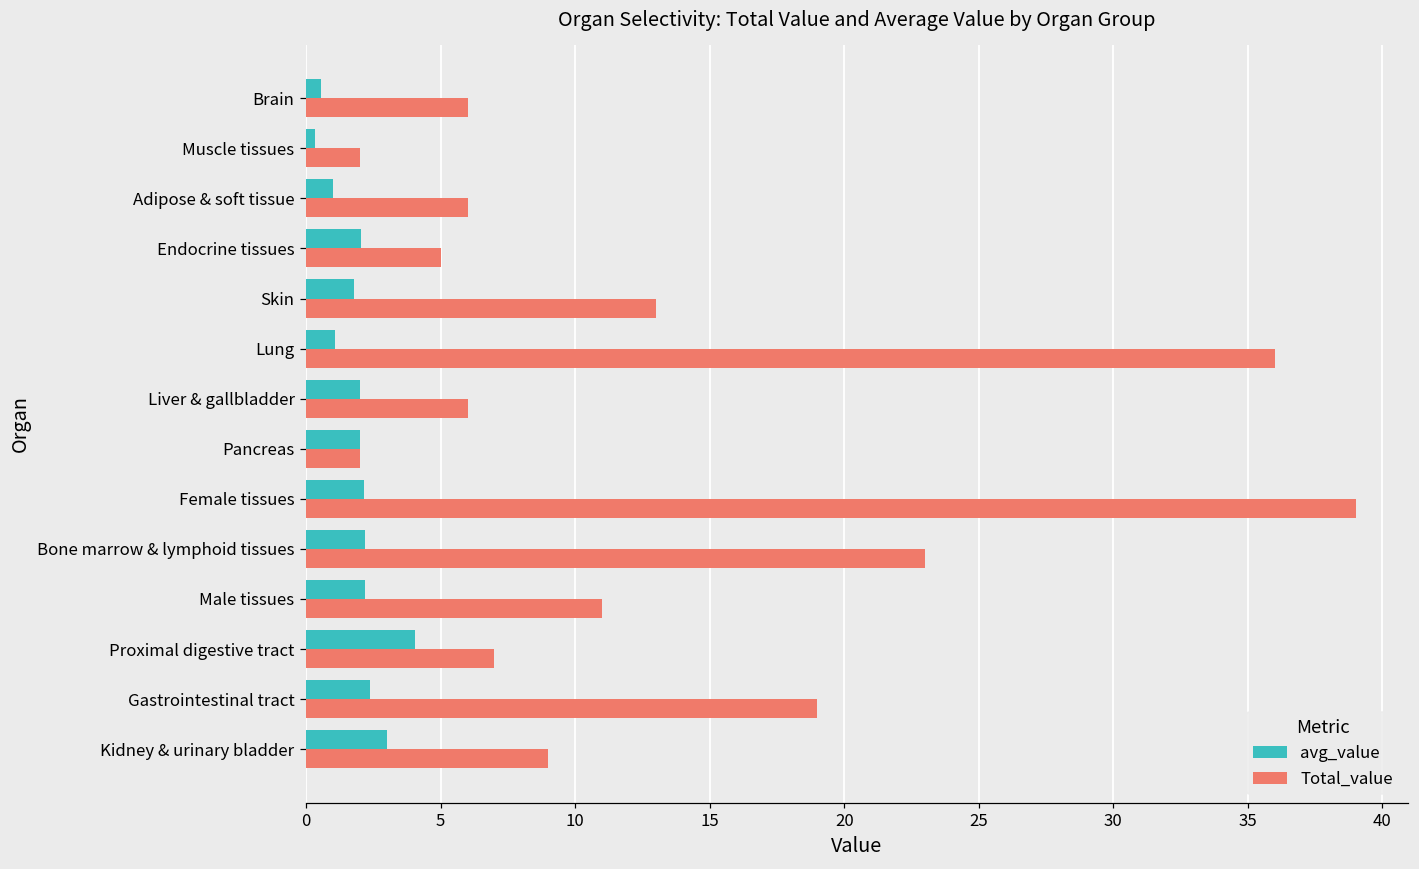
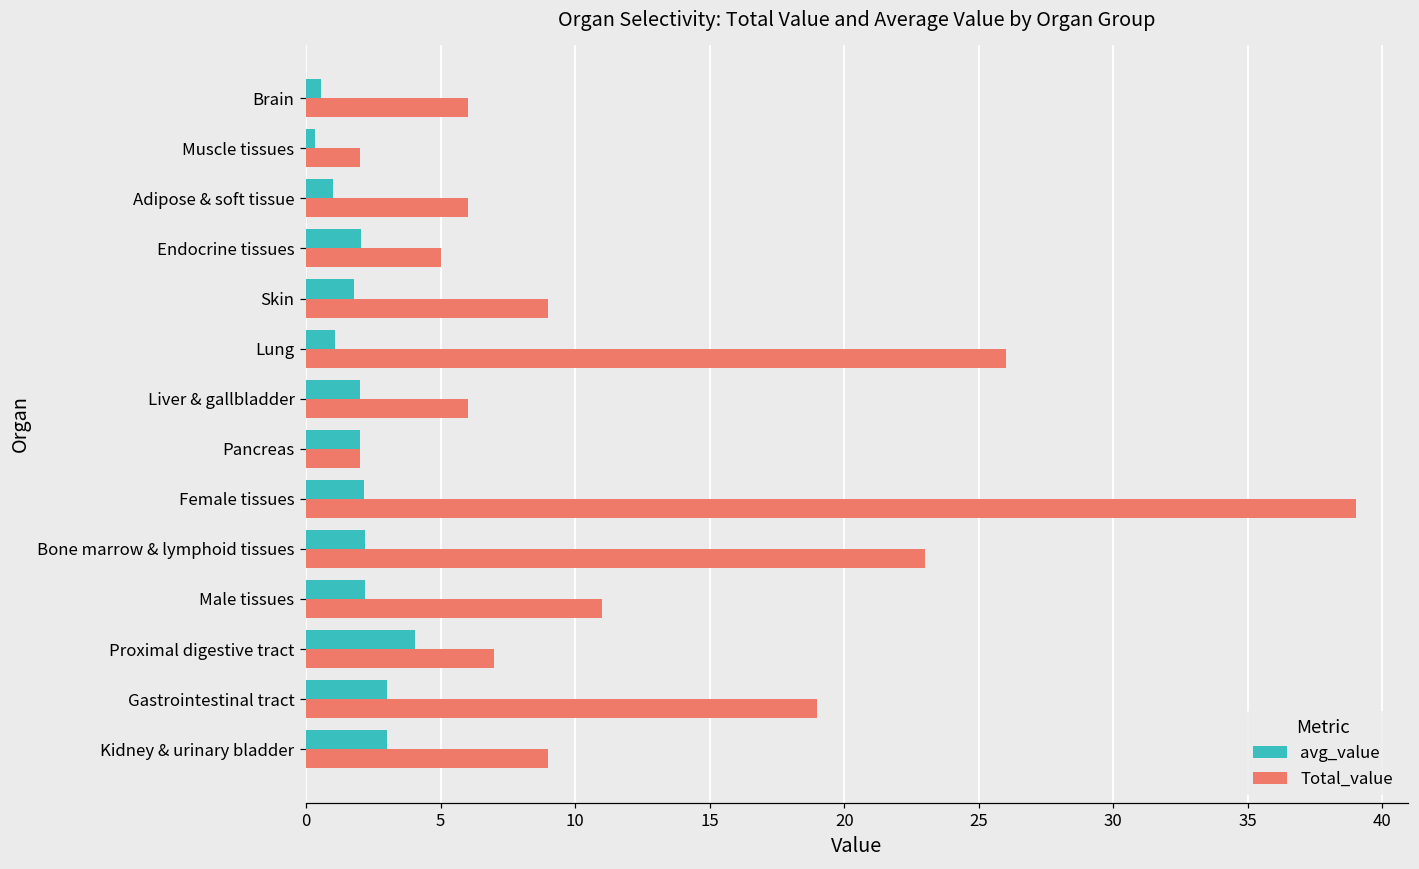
Total_value, Skin: 13 -> 9
Total_value, Lung: 36 -> 26
avg_value, Gastrointestinal tract: 2.4 -> 3.0
